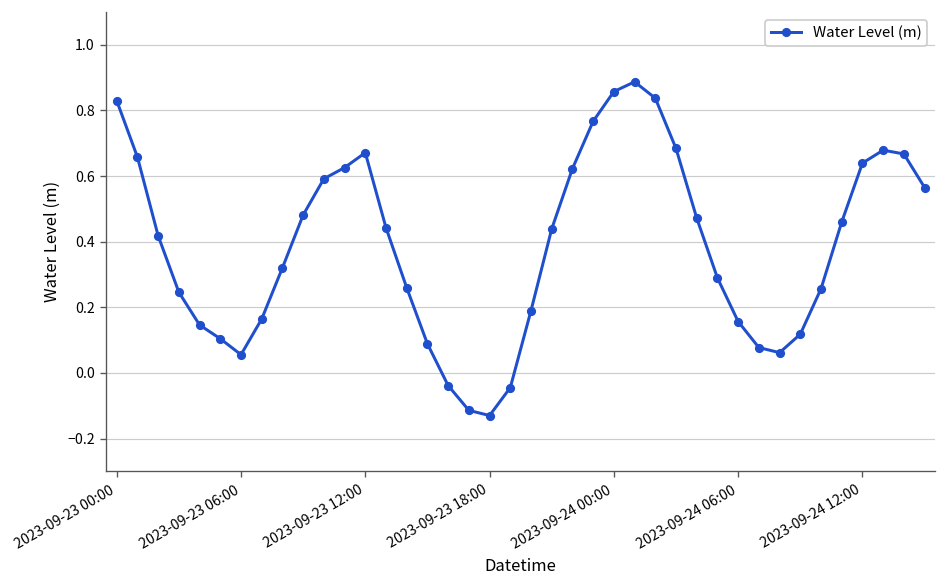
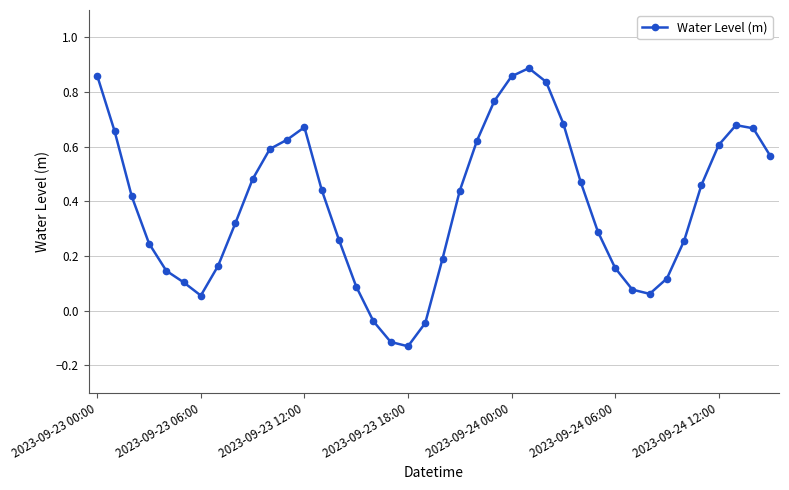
2023-09-23 00:00: 0.83 -> 0.86
2023-09-24 12:00: 0.64 -> 0.61
